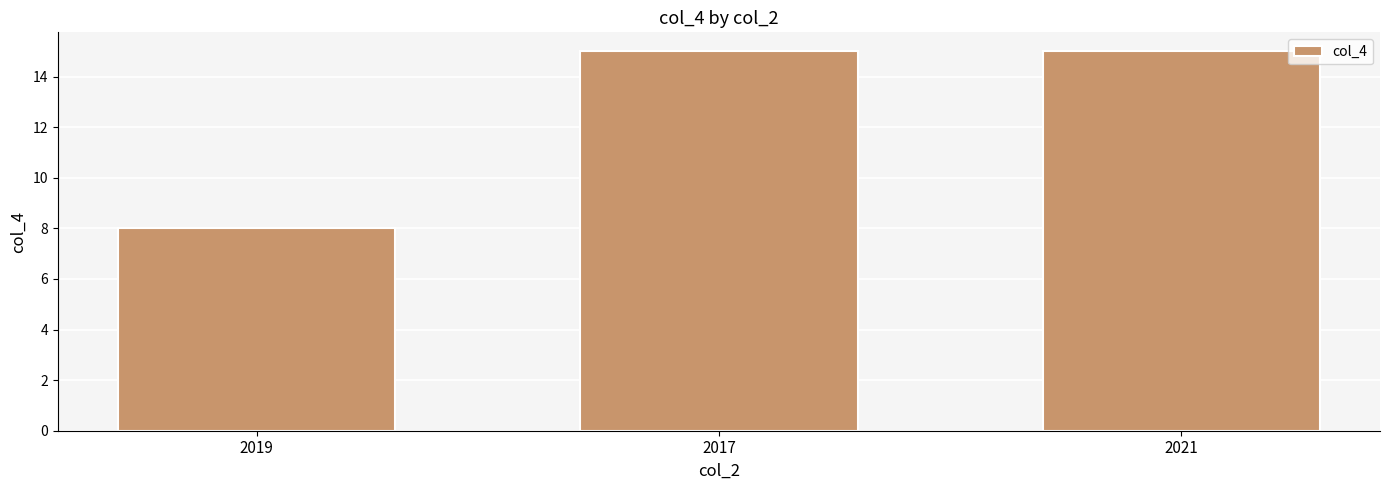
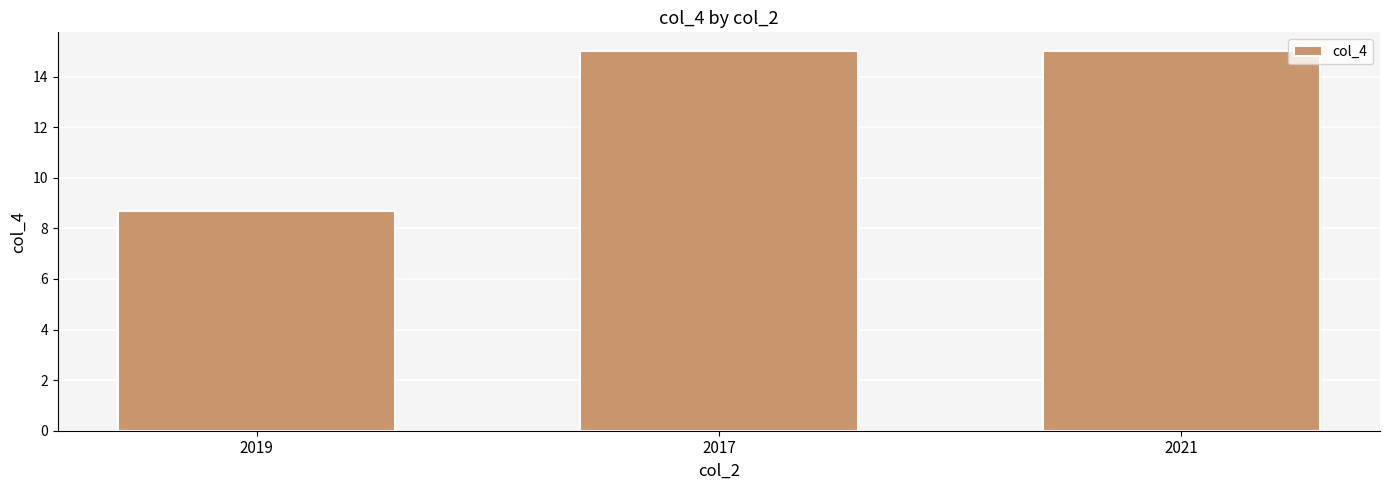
2019: 8.0 -> 8.7
